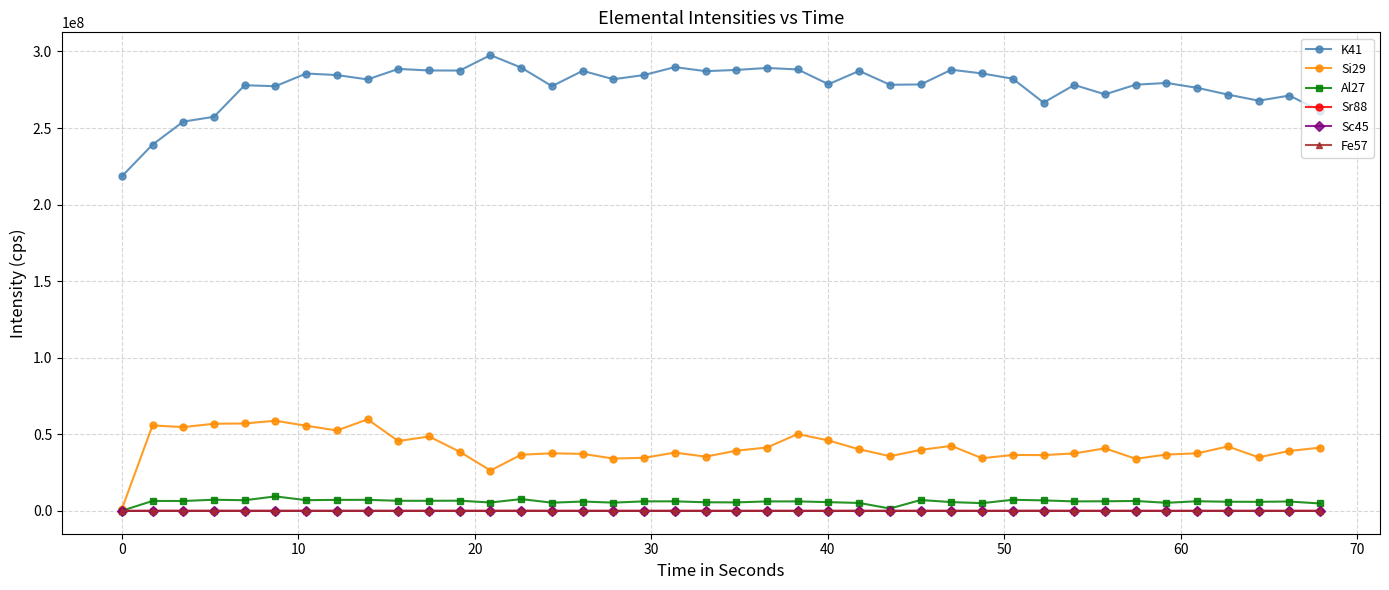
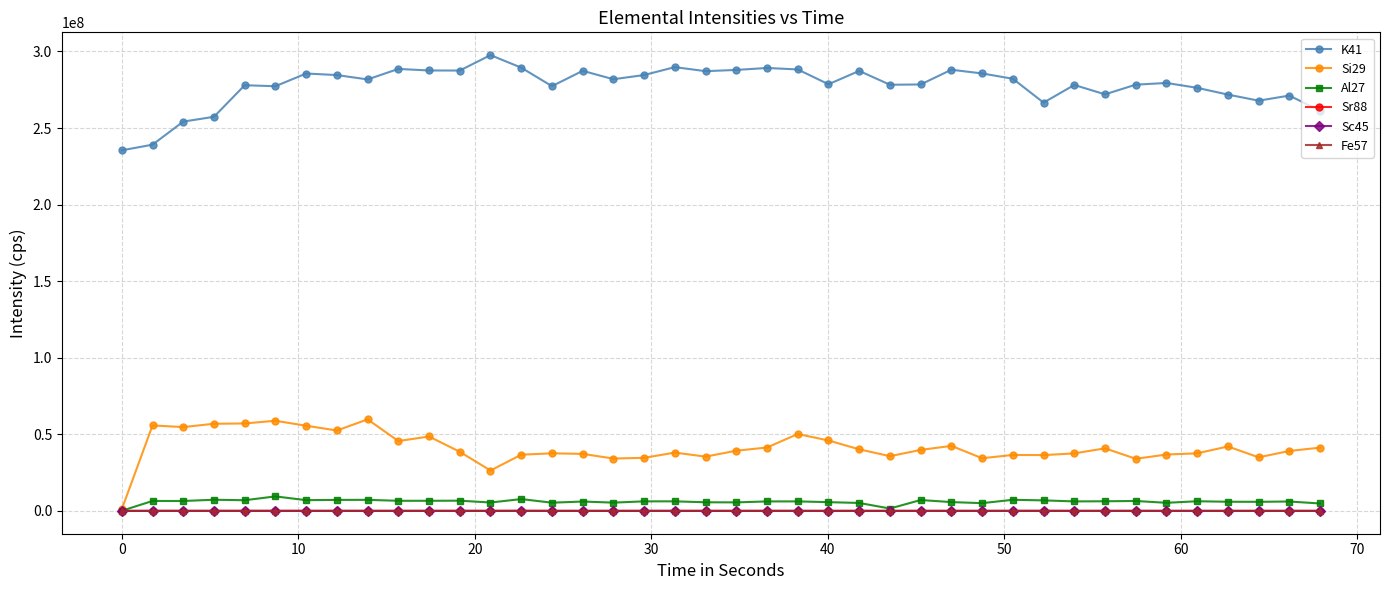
K41, 0: 218000000 -> 235000000
